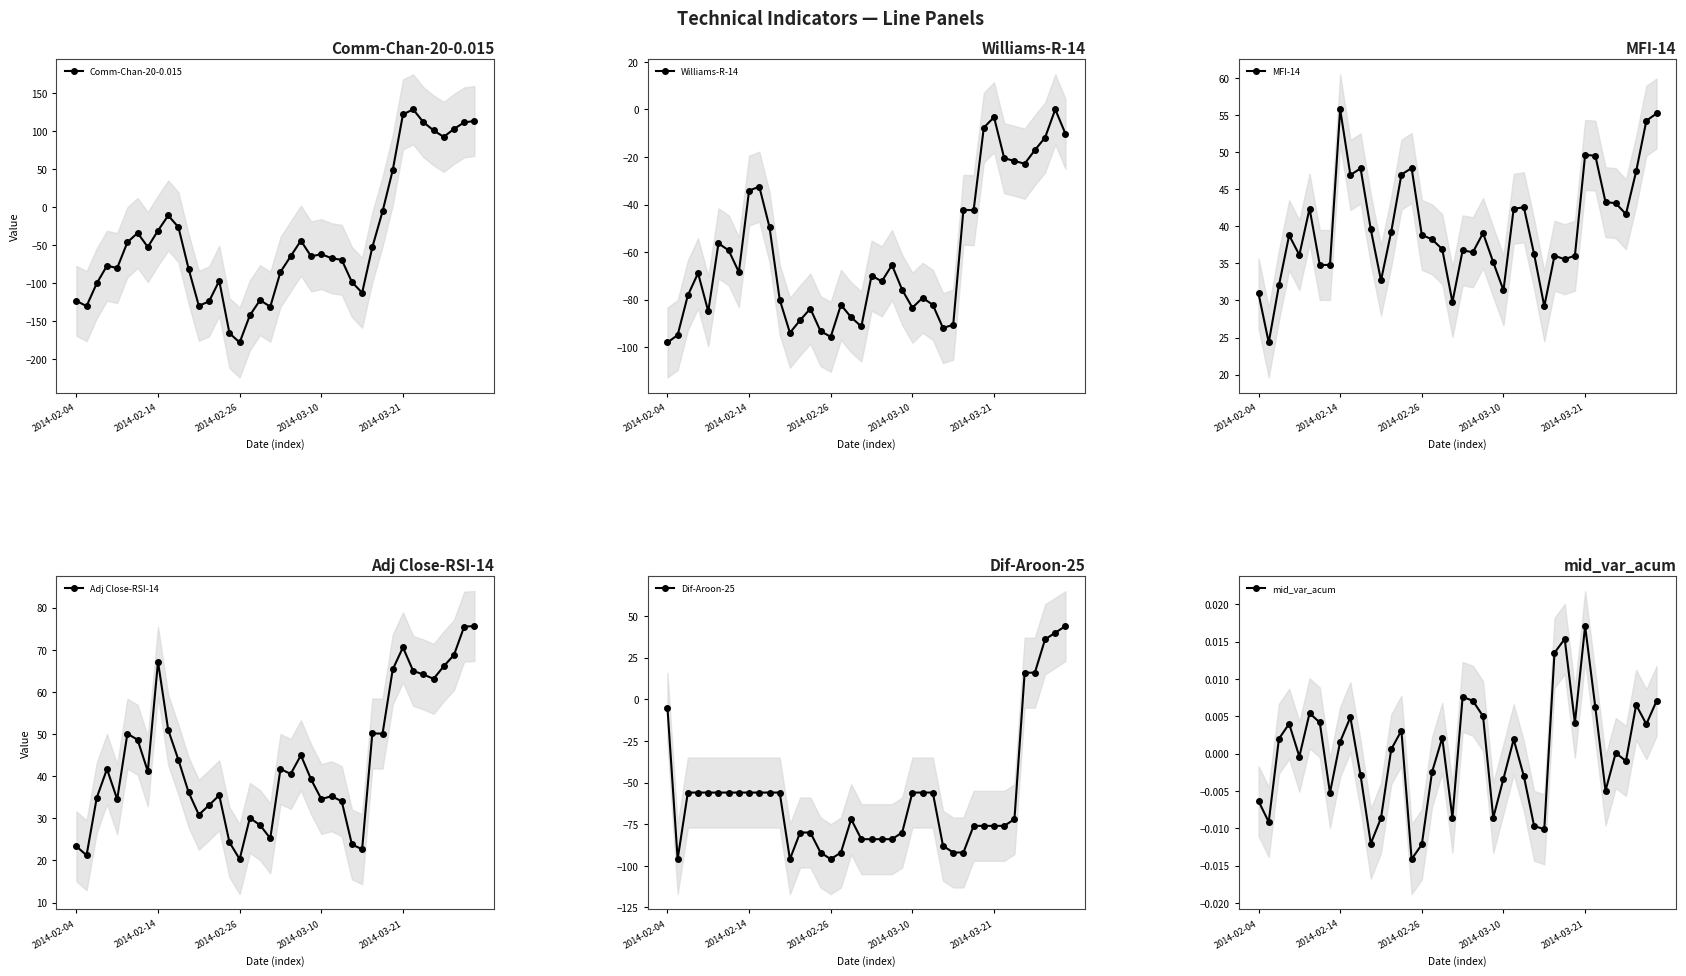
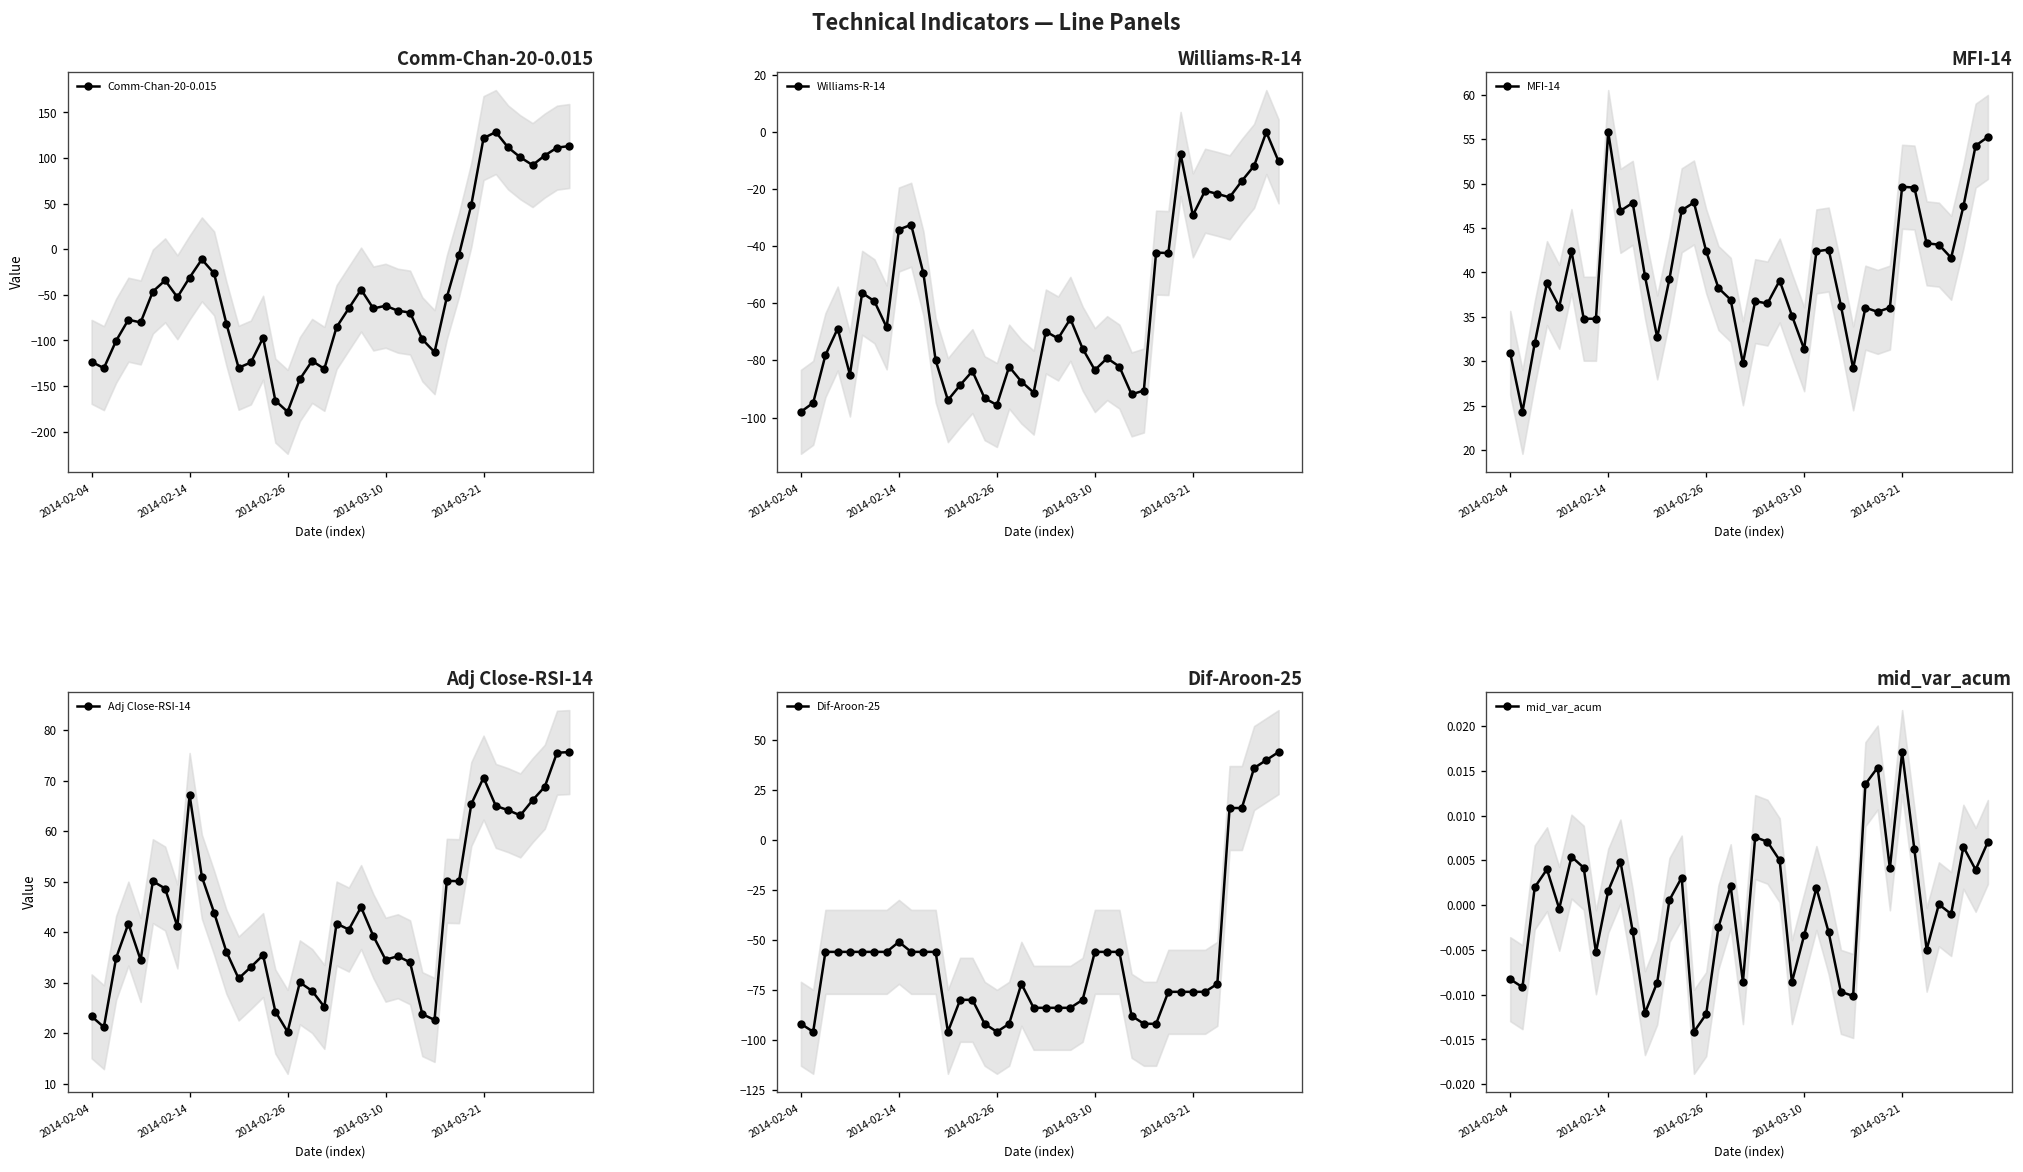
Williams-R-14, Williams-R-14, 2014-03-21: -3 -> -29
MFI-14, MFI-14, 2014-02-26: 39 -> 42
Dif-Aroon-25, Dif-Aroon-25, 2014-02-04: -5 -> -92
Dif-Aroon-25, Dif-Aroon-25, 2014-02-14: -56 -> -51
mid_var_acum, mid_var_acum, 2014-02-04: -0.006 -> -0.008
